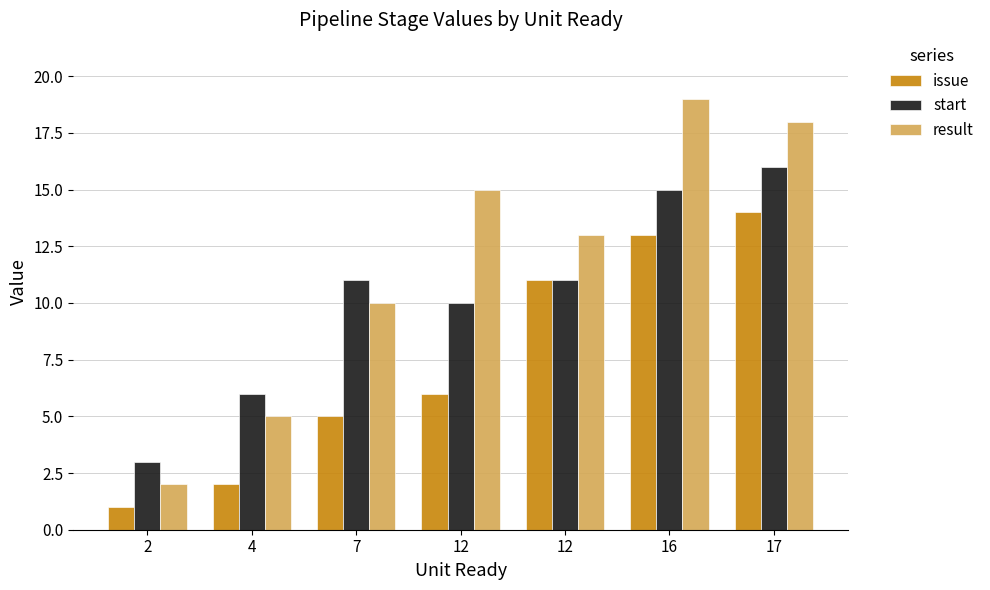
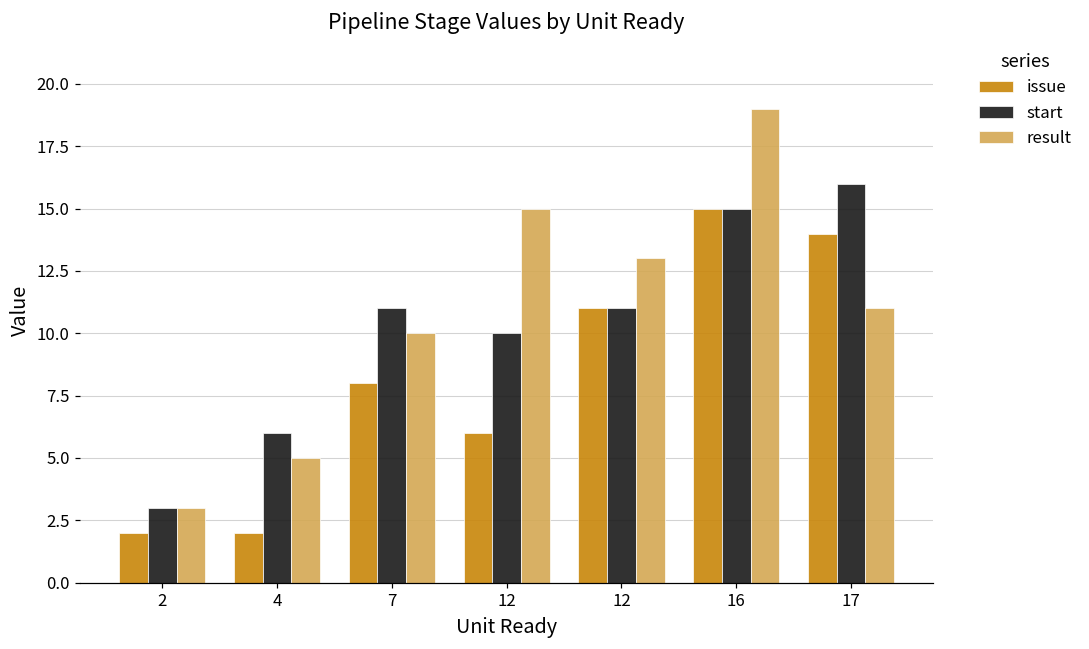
issue, 2: 1 -> 2
result, 2: 2 -> 3
issue, 7: 5 -> 8
issue, 16: 13 -> 15
result, 17: 18 -> 11
